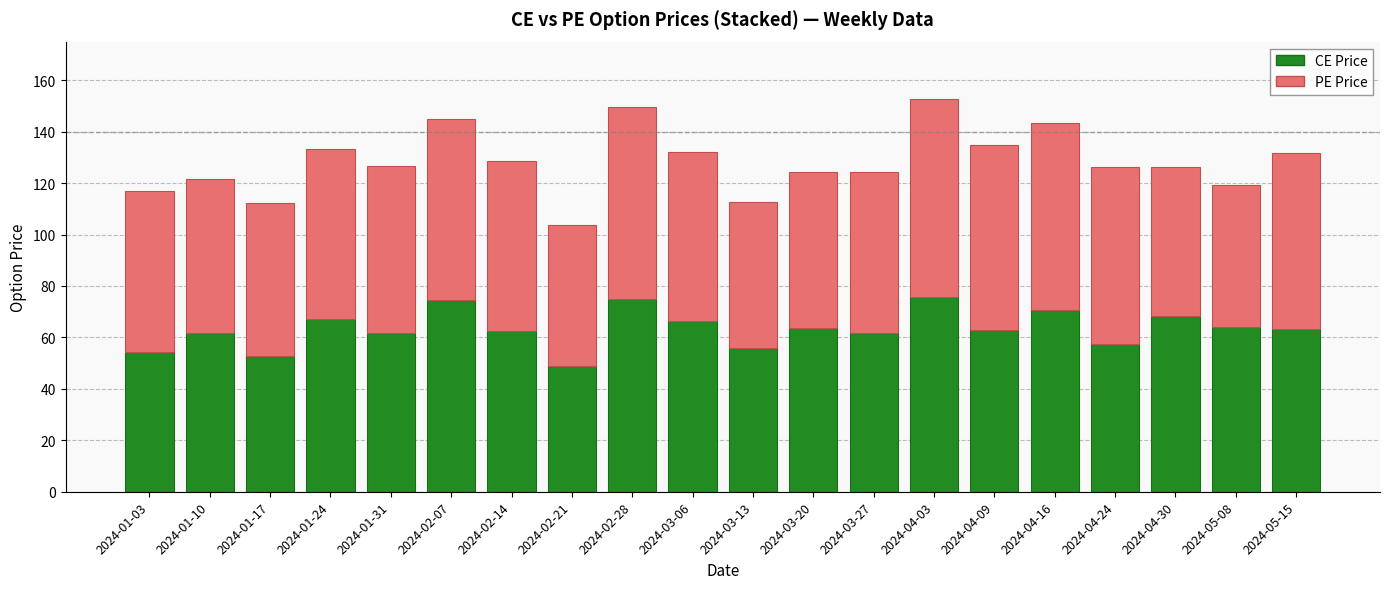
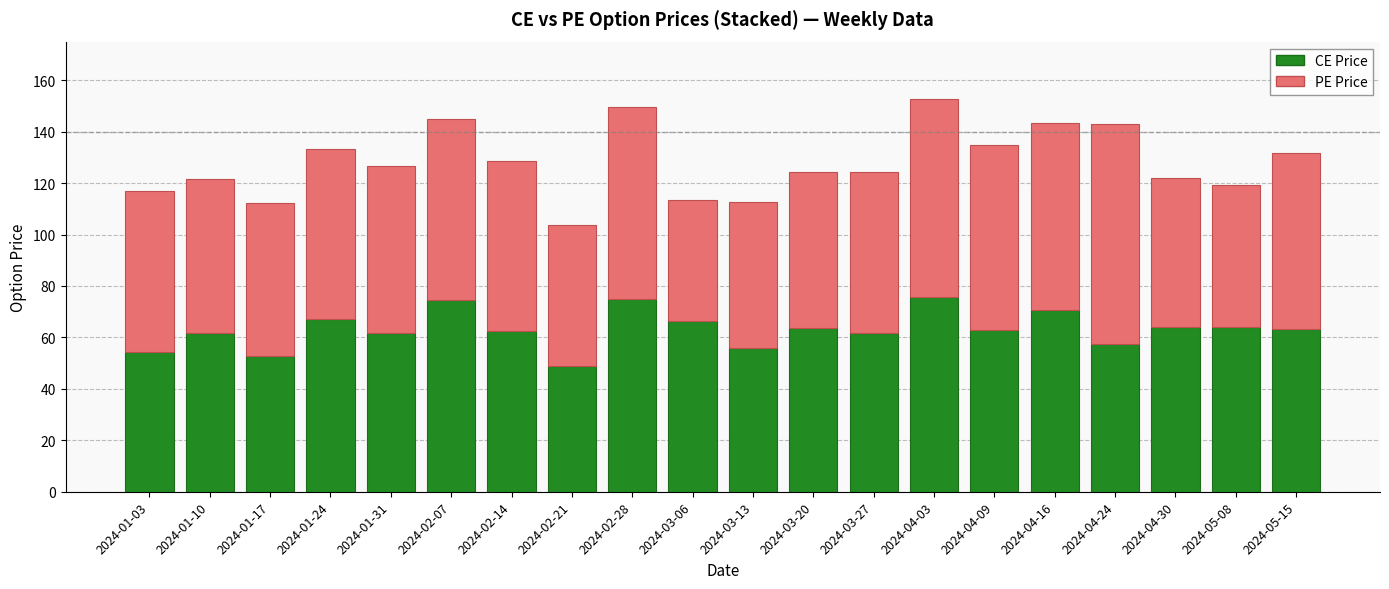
PE Price, 2024-03-06: 66 -> 47
PE Price, 2024-04-24: 69 -> 85
CE Price, 2024-04-30: 68 -> 64
